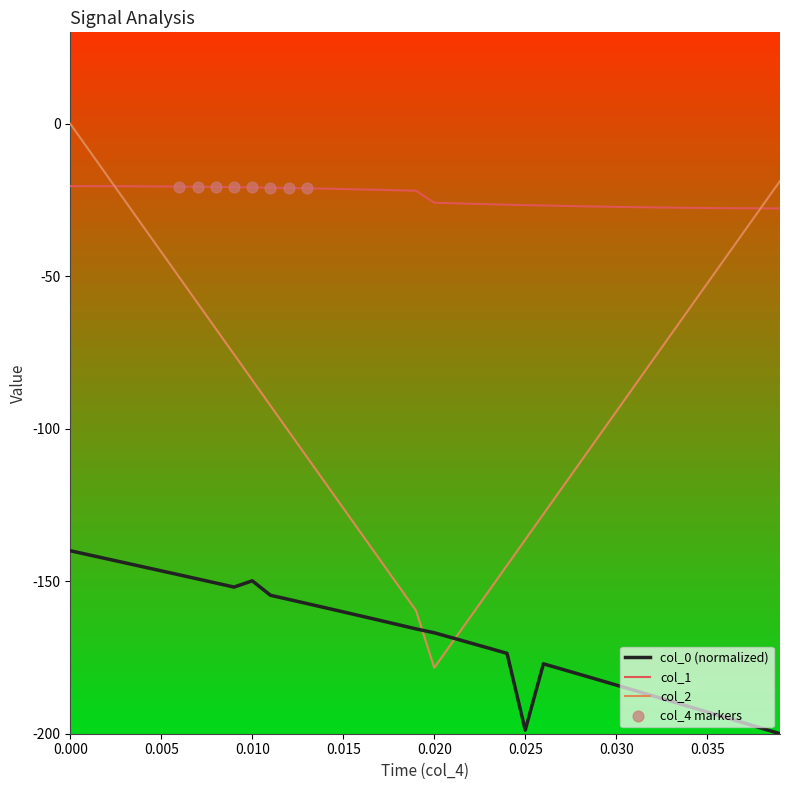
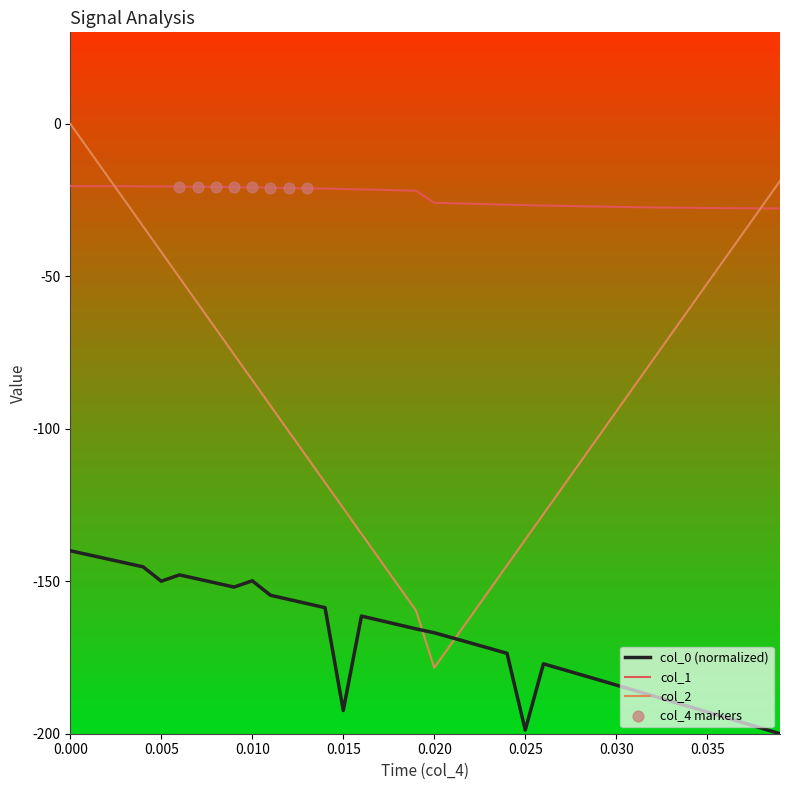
col_0 (normalized), 0.005: -147 -> -150
col_0 (normalized), 0.015: -160 -> -192
